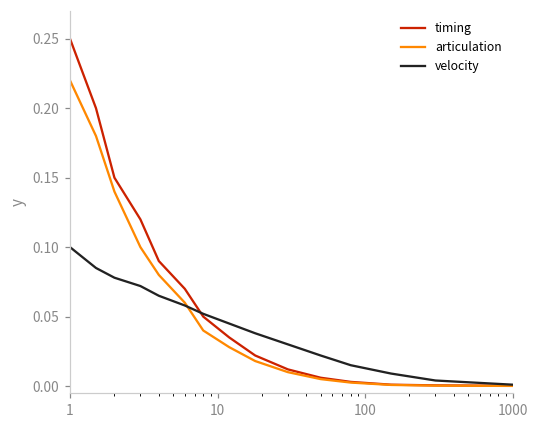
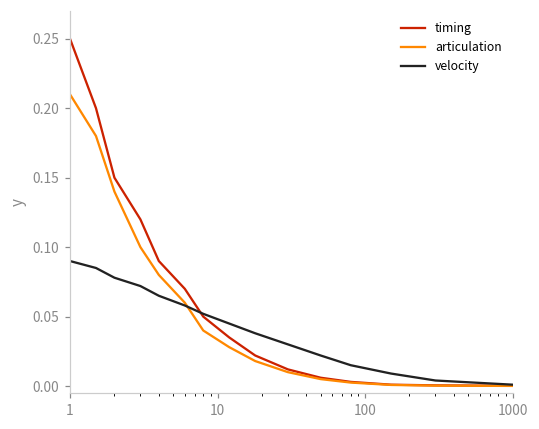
articulation, 1: 0.22 -> 0.21
velocity, 1: 0.10 -> 0.09
